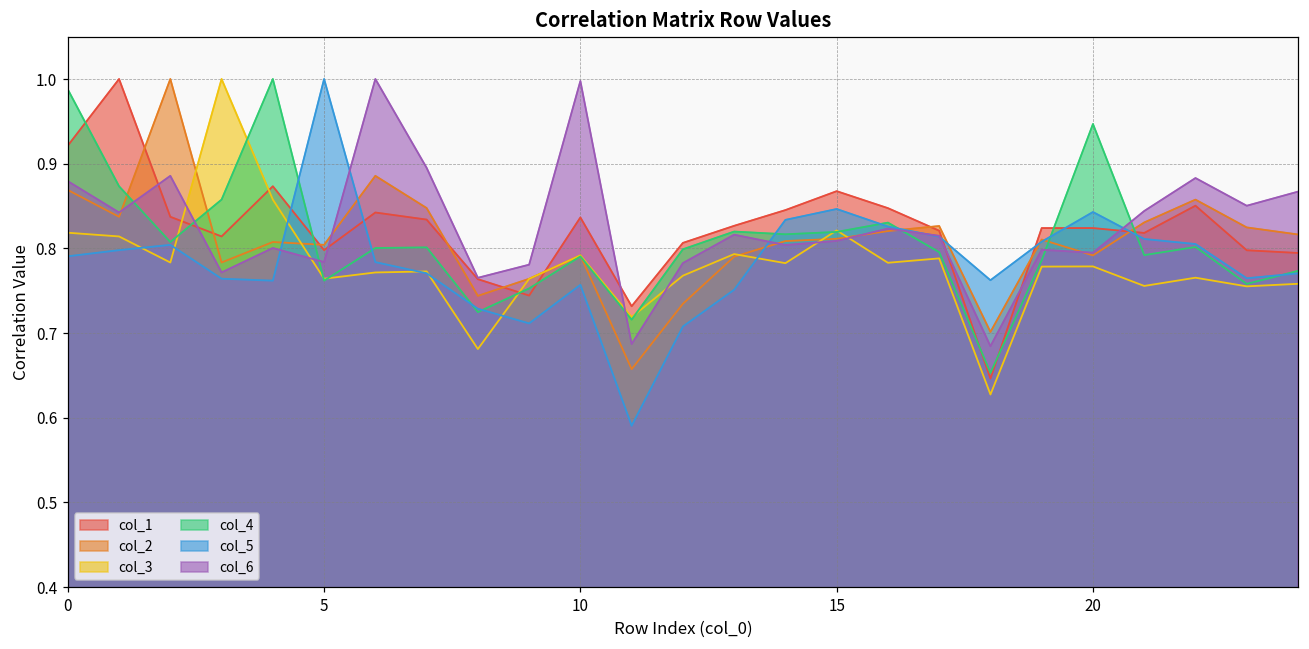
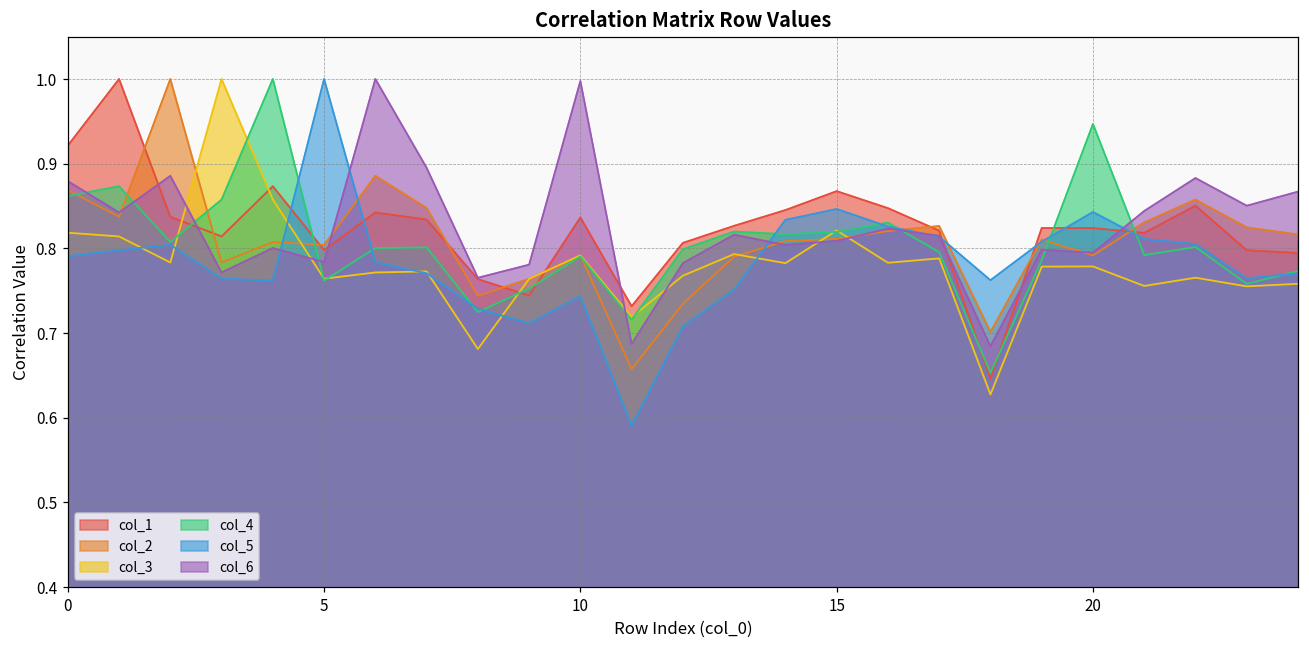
col_4, 0: 0.99 -> 0.86
col_5, 10: 0.76 -> 0.74
